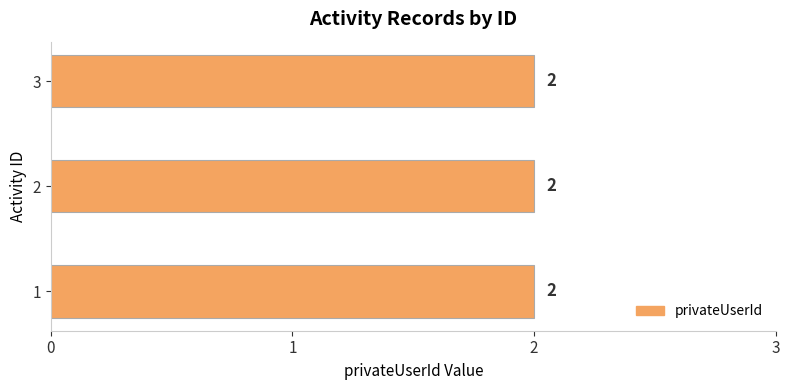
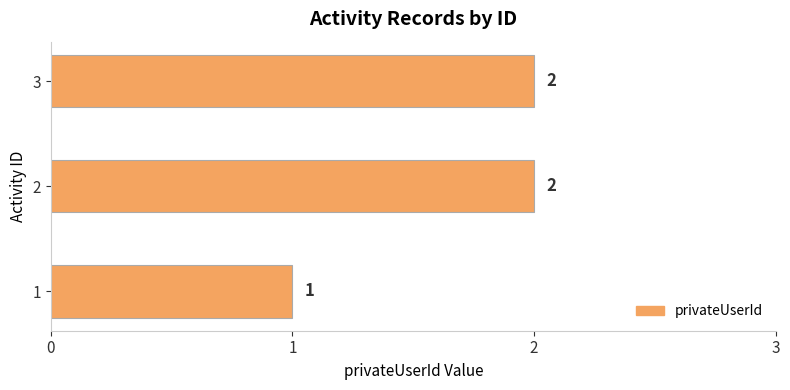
1: 2 -> 1
